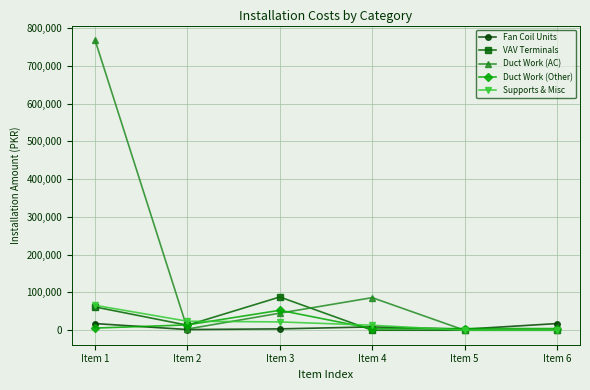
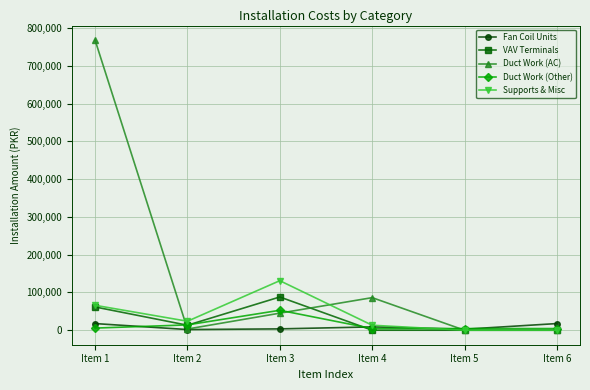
Supports & Misc, Item 3: 20,000 -> 130,000
